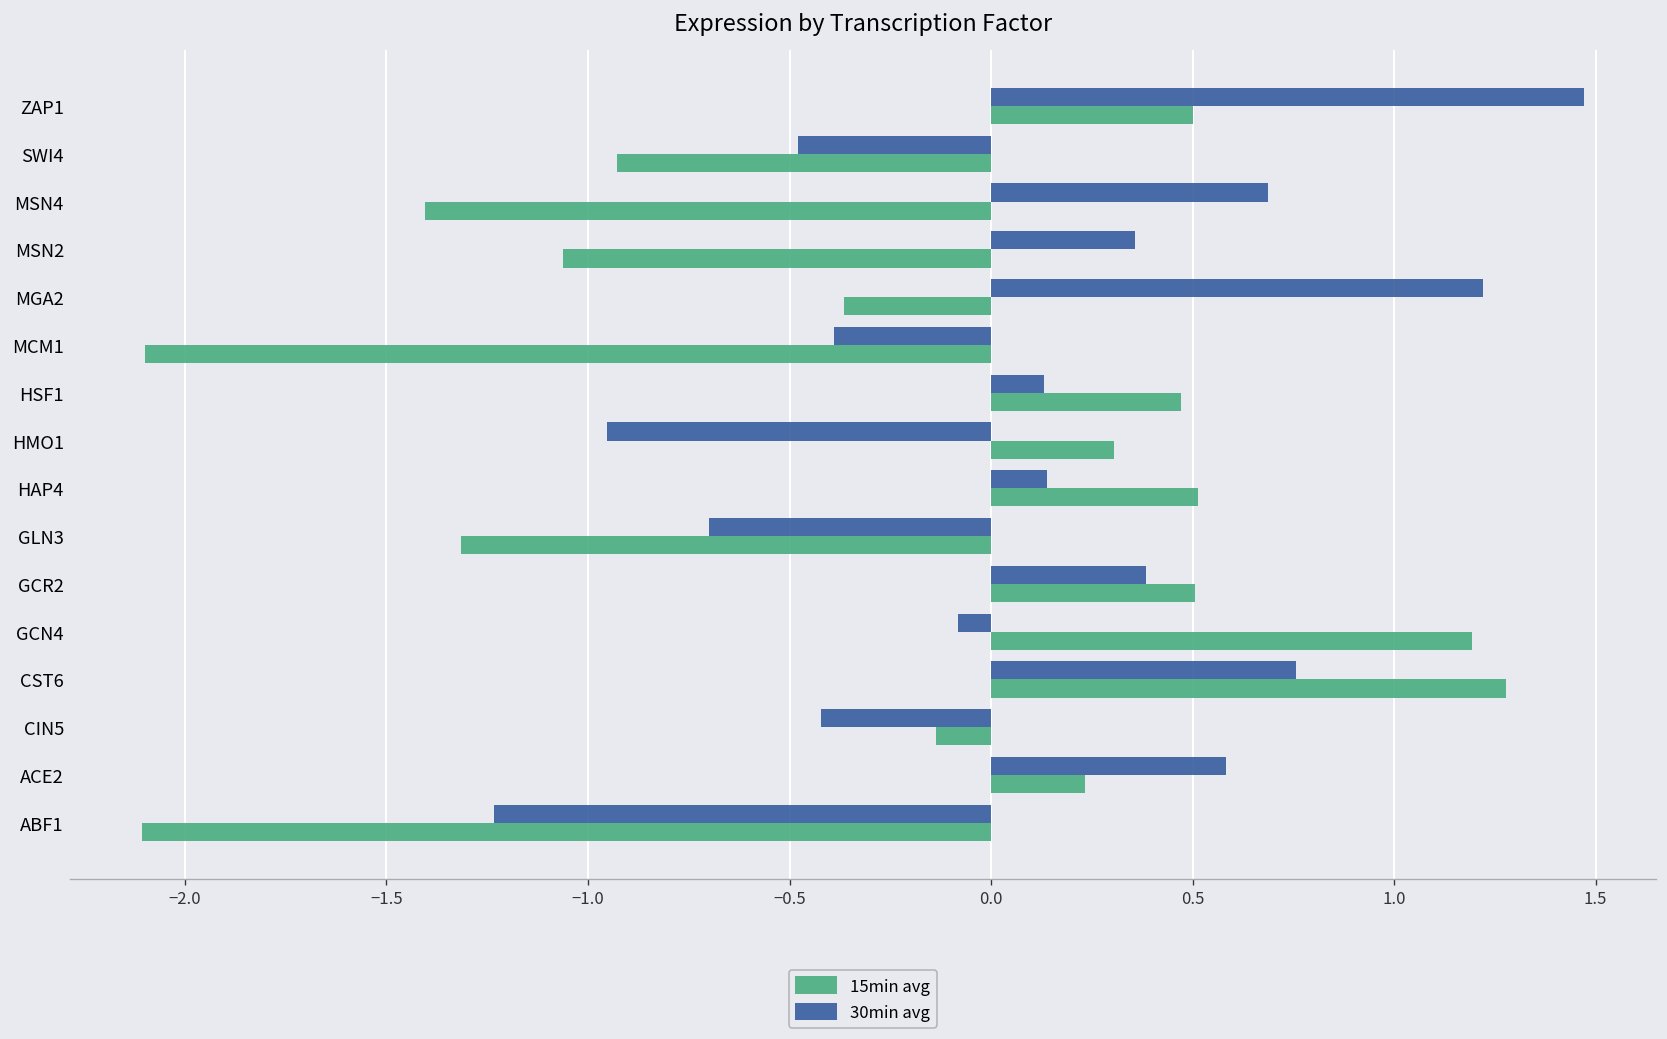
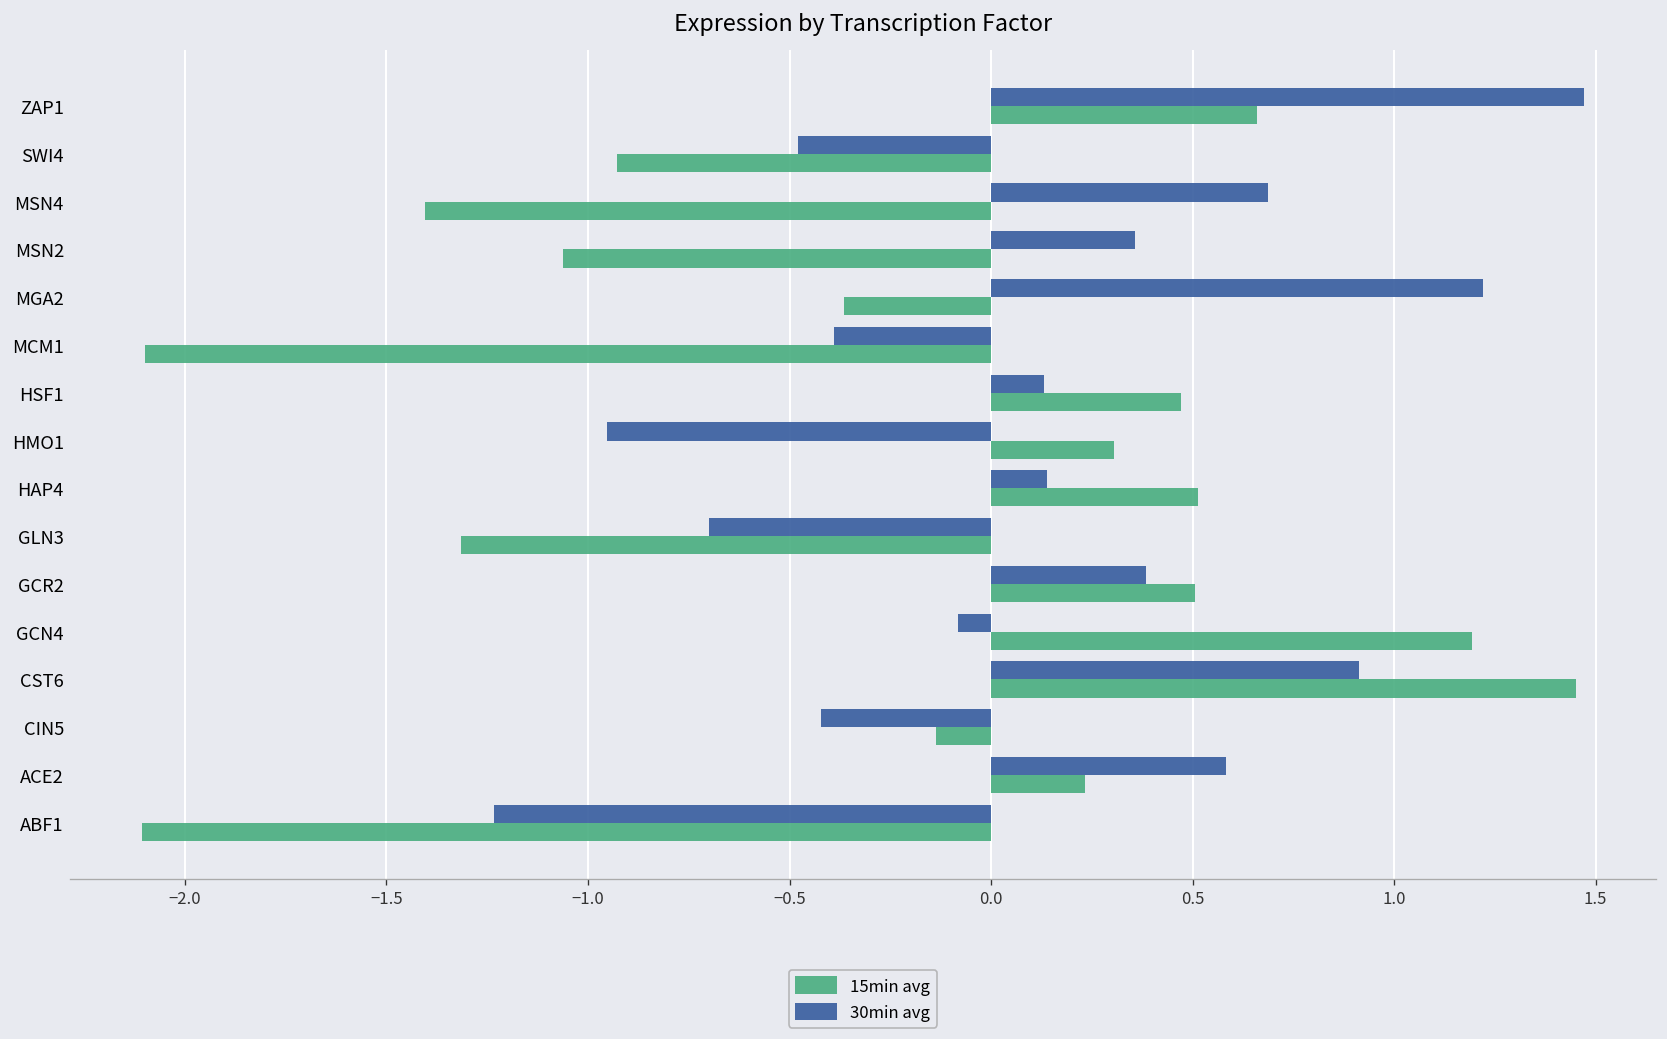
15min avg, ZAP1: 0.50 -> 0.66
30min avg, CST6: 0.76 -> 0.91
15min avg, CST6: 1.28 -> 1.45
